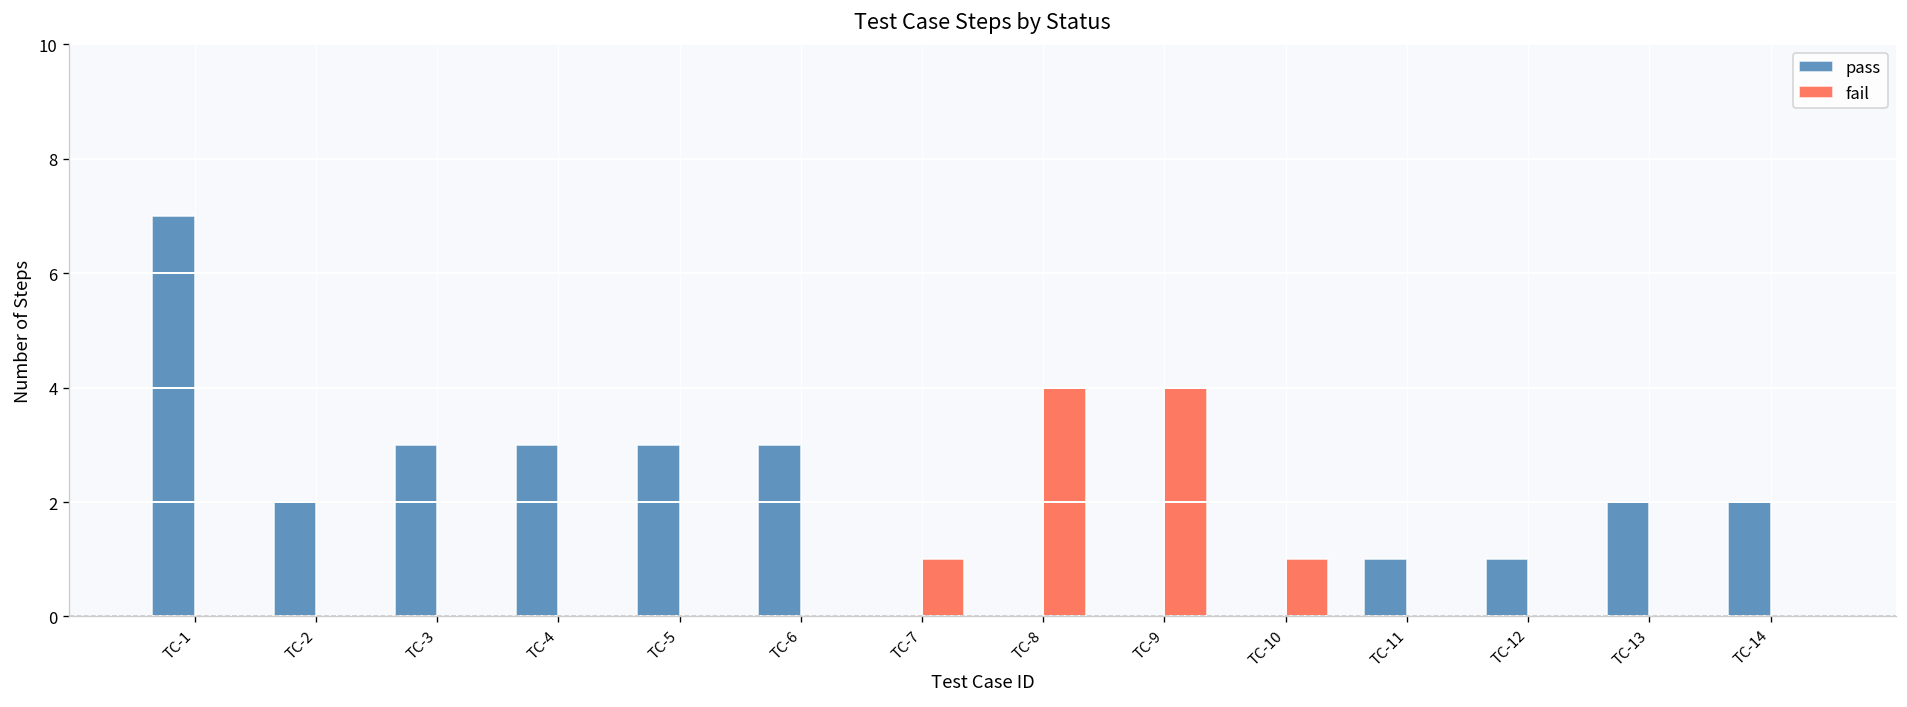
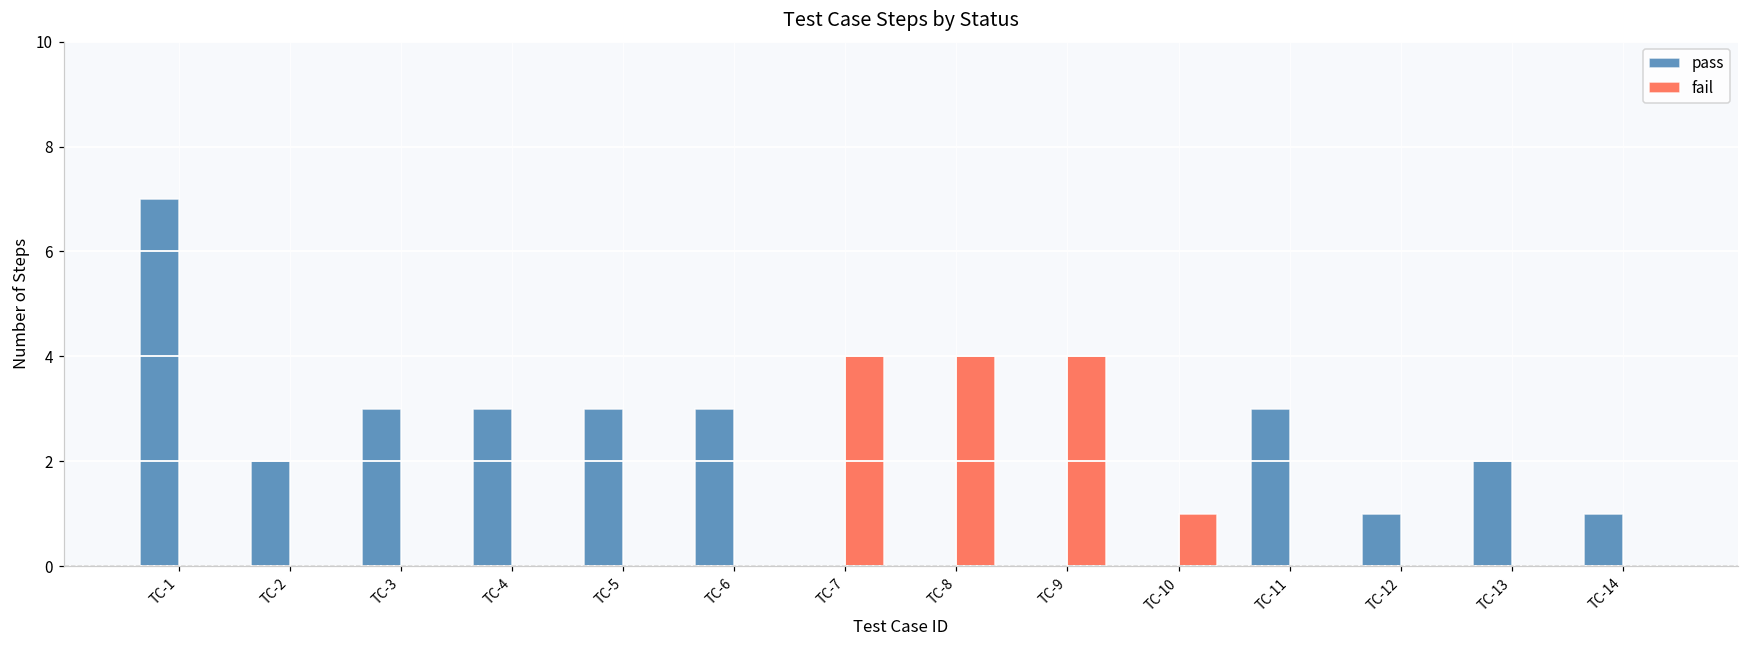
fail, TC-7: 1 -> 4
pass, TC-11: 1 -> 3
pass, TC-14: 2 -> 1
